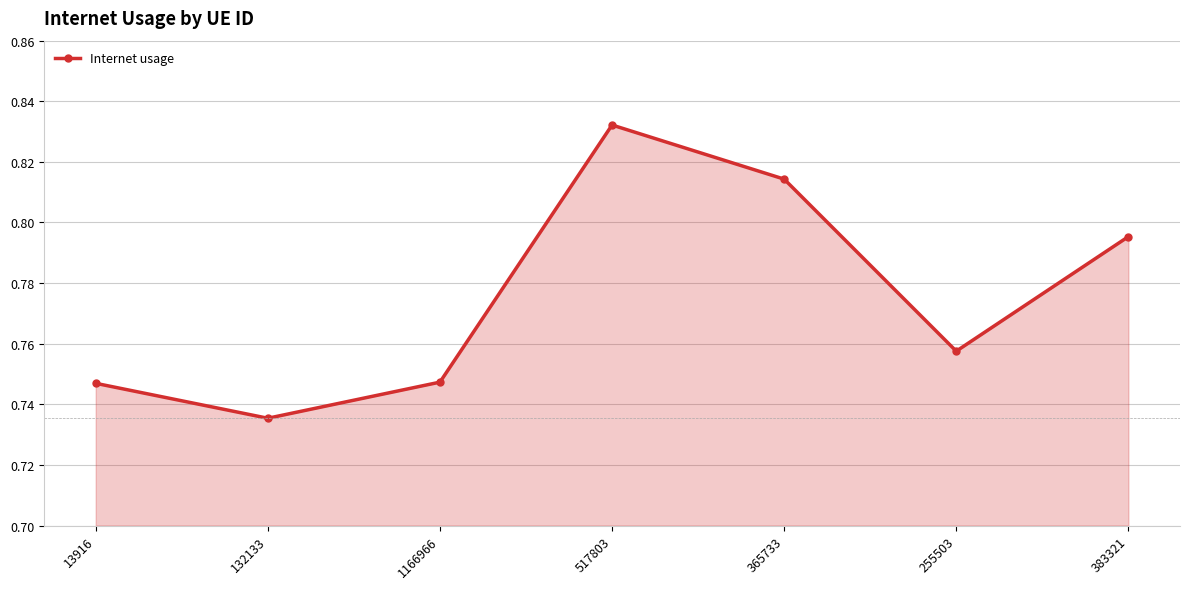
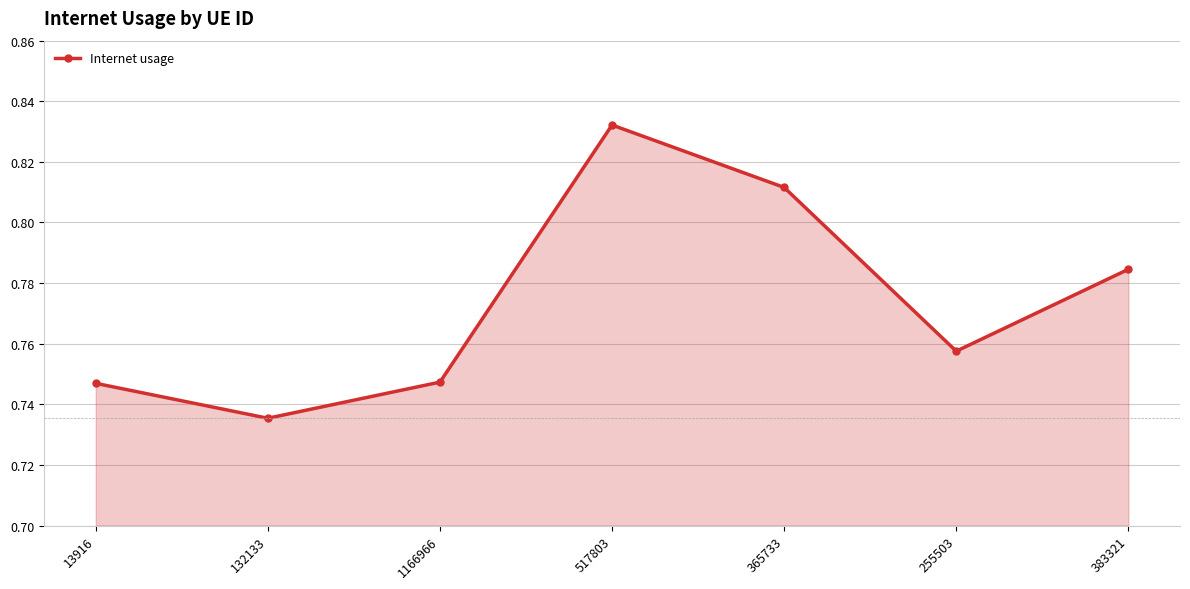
365733: 0.814 -> 0.812
383321: 0.795 -> 0.785
